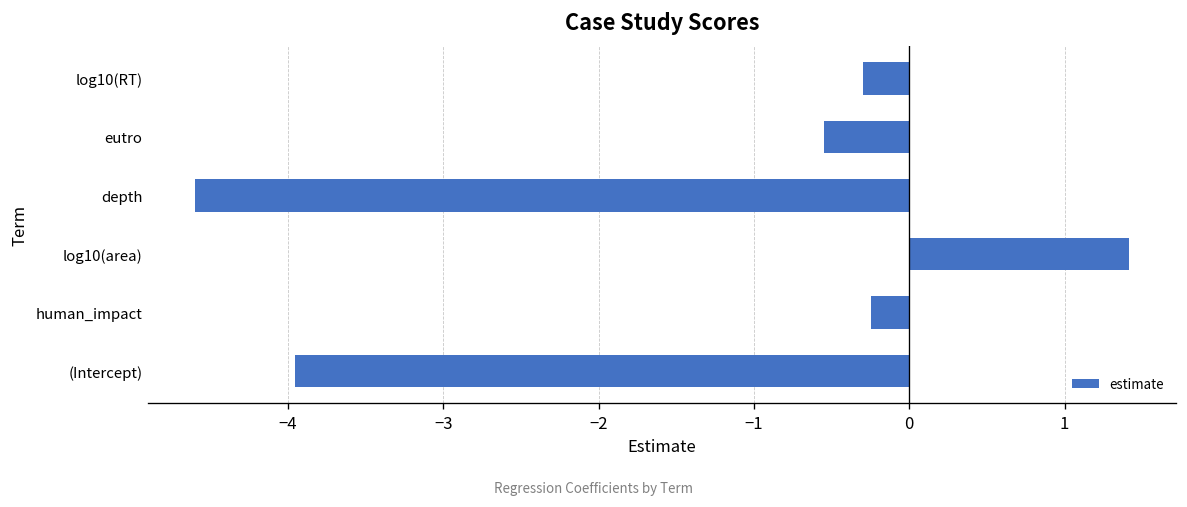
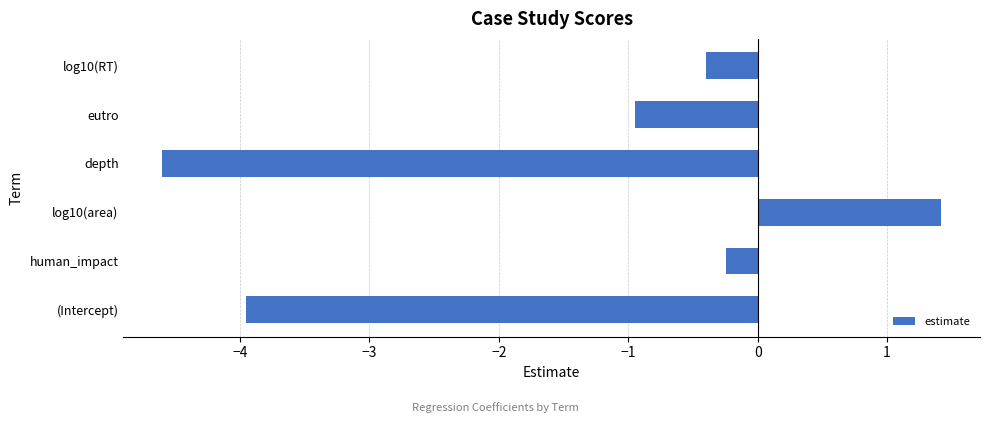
log10(RT): -0.30 -> -0.40
eutro: -0.55 -> -0.95
